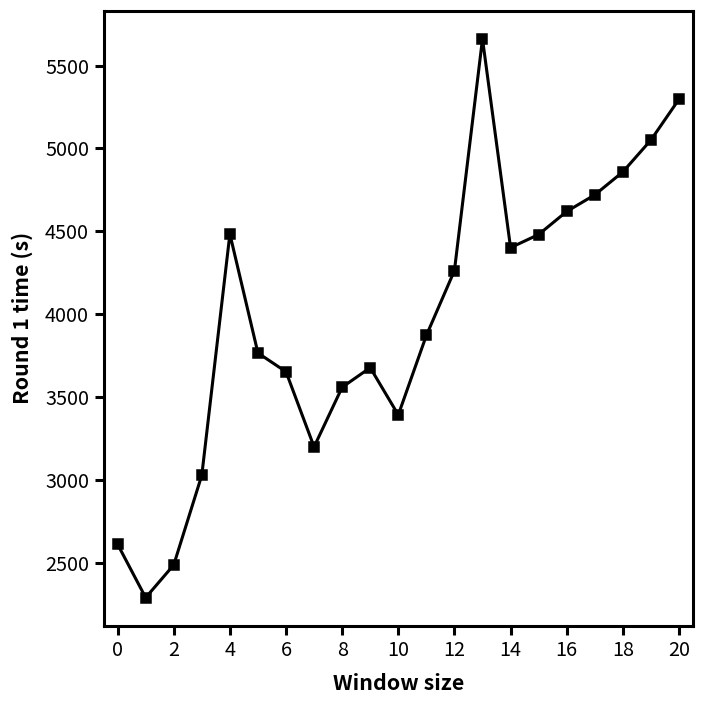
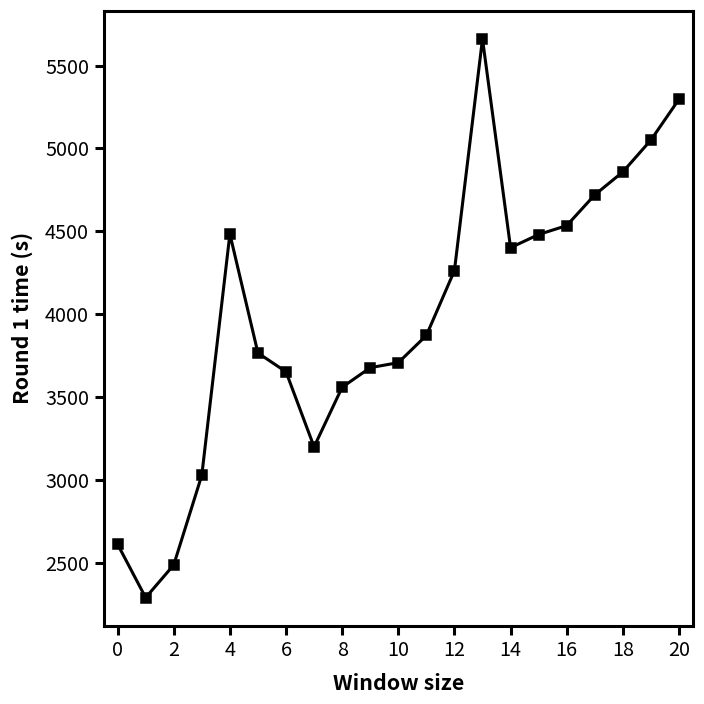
10: 3390 -> 3710
16: 4620 -> 4530
